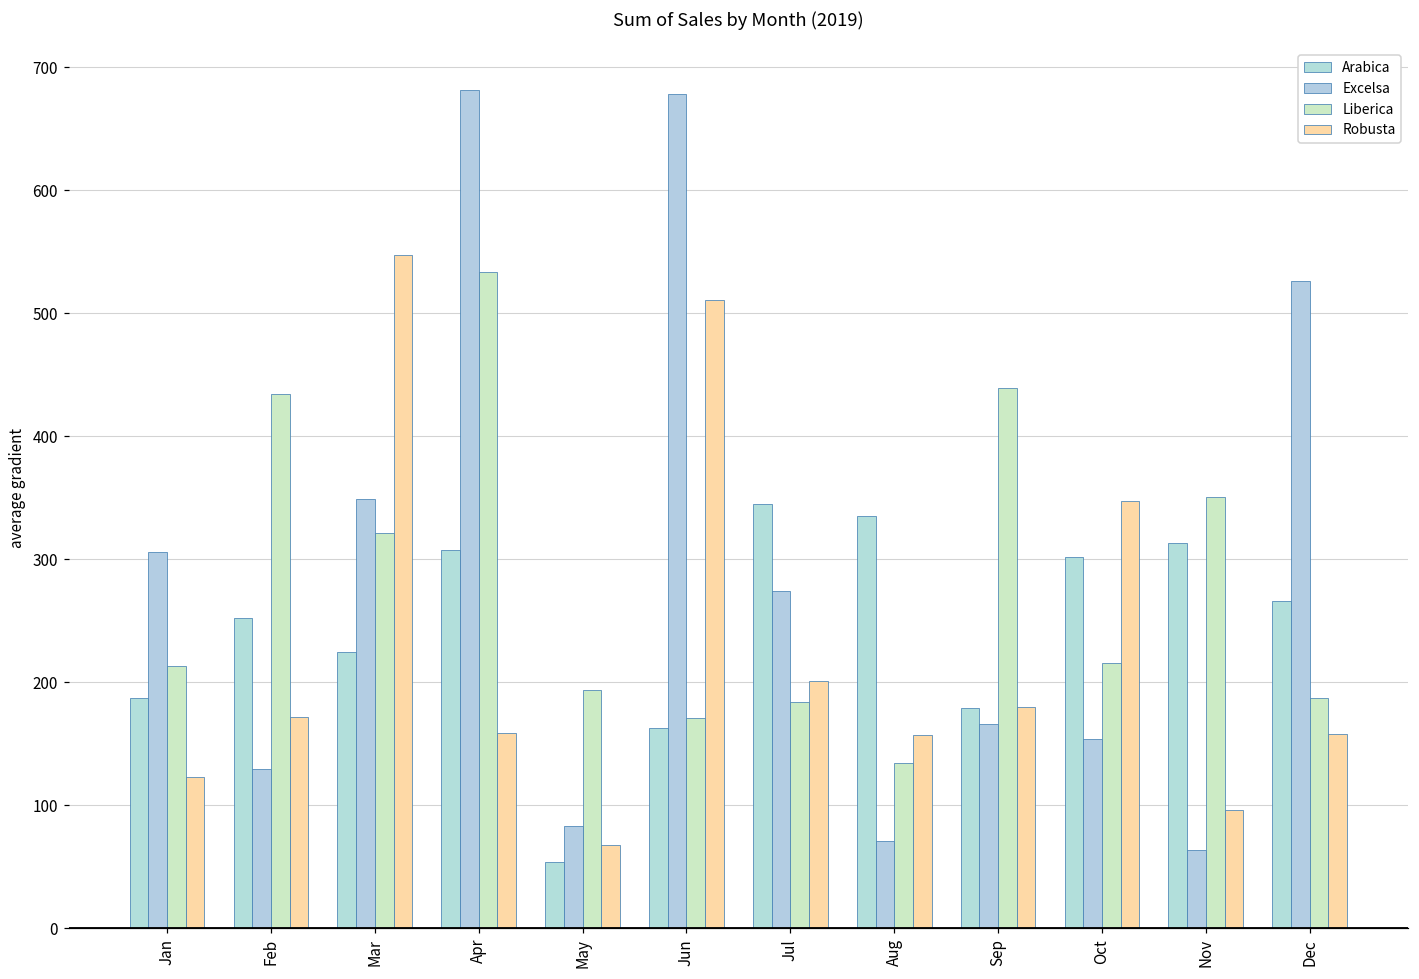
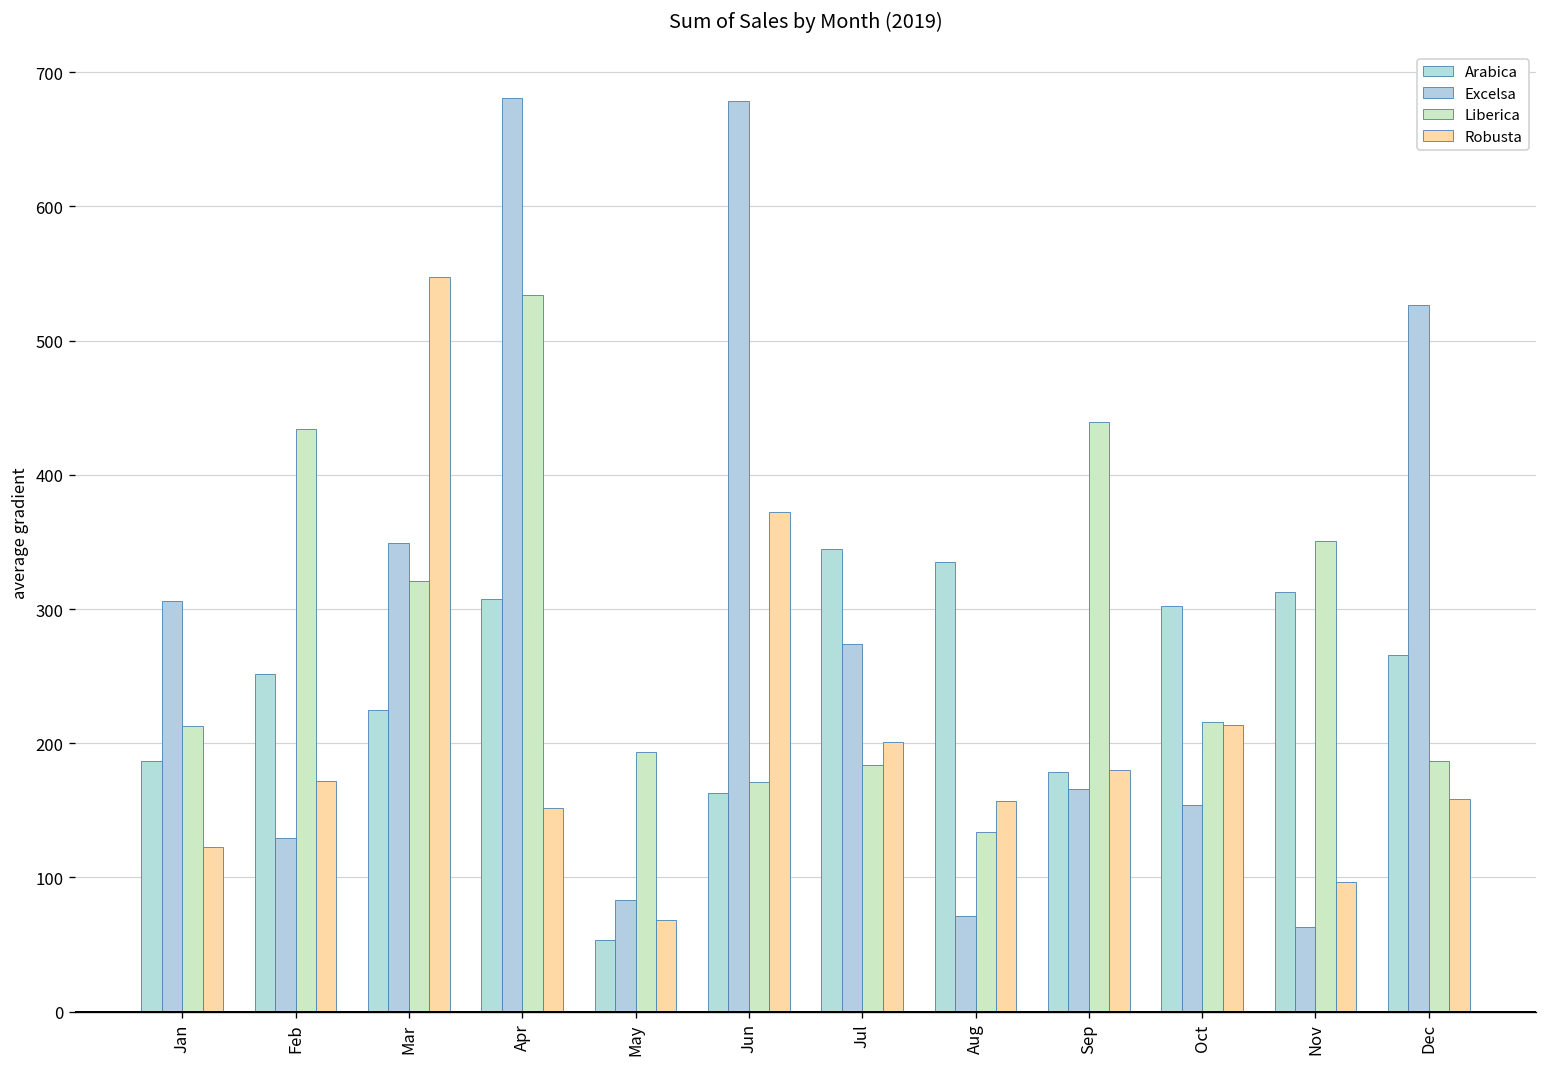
Robusta, Apr: 159 -> 151
Robusta, Jun: 511 -> 372
Robusta, Oct: 347 -> 214
